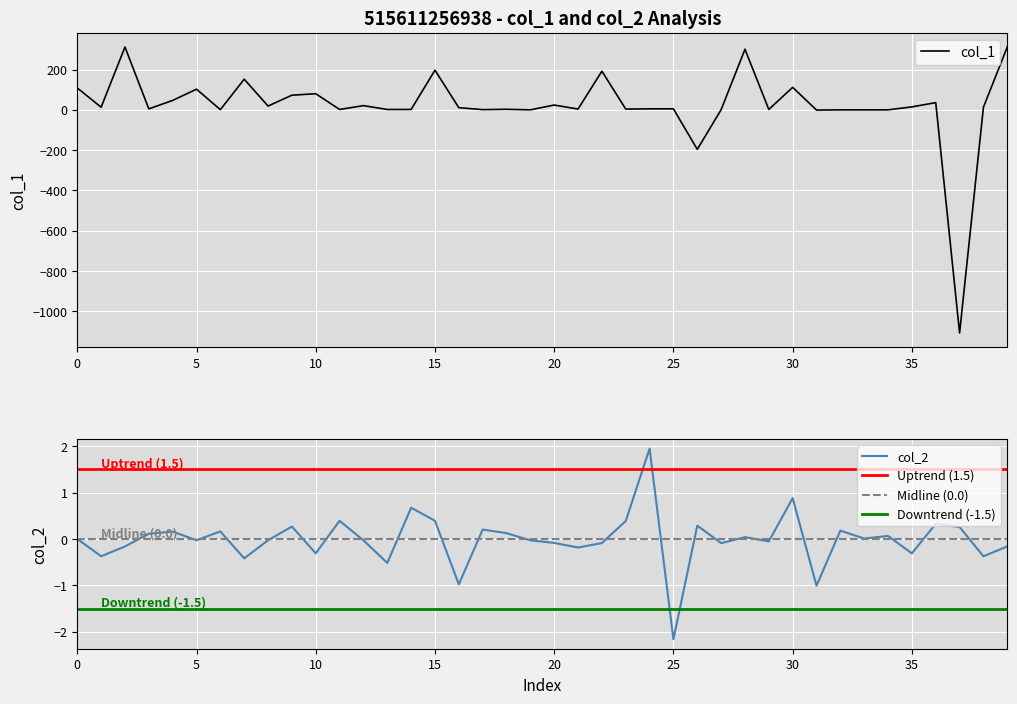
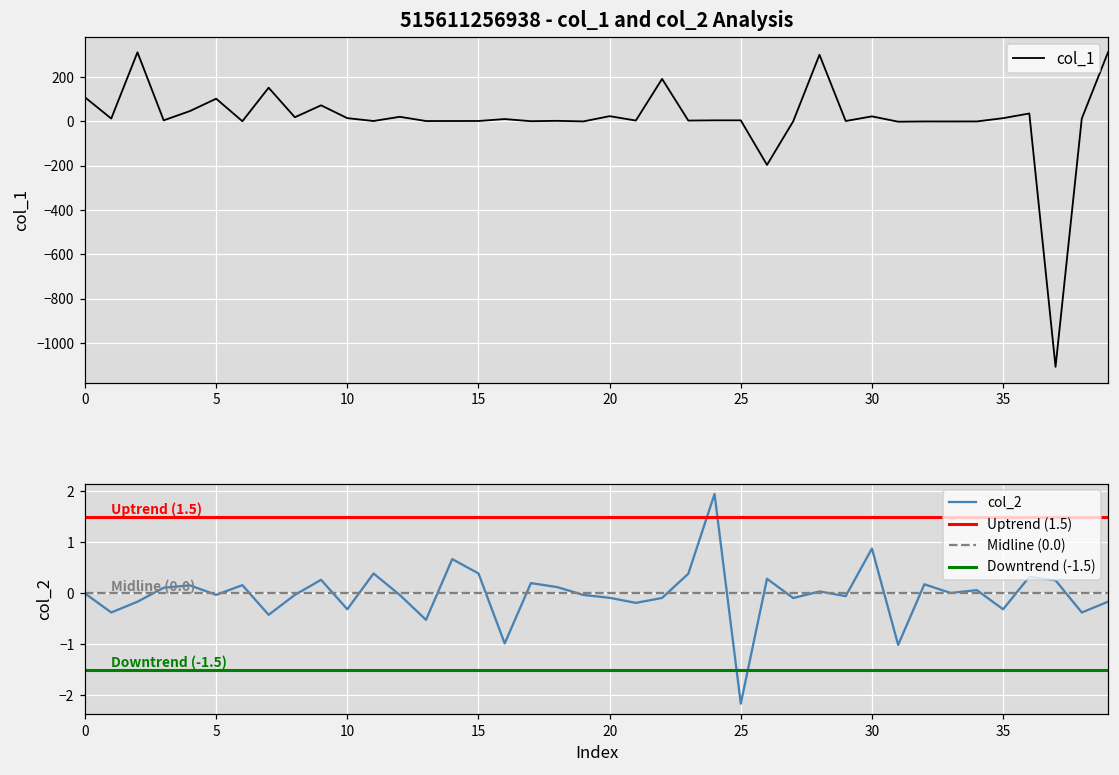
515611256938 - col_1 and col_2 Analysis, 10: 80 -> 10
515611256938 - col_1 and col_2 Analysis, 15: 200 -> 0
515611256938 - col_1 and col_2 Analysis, 30: 110 -> 20
